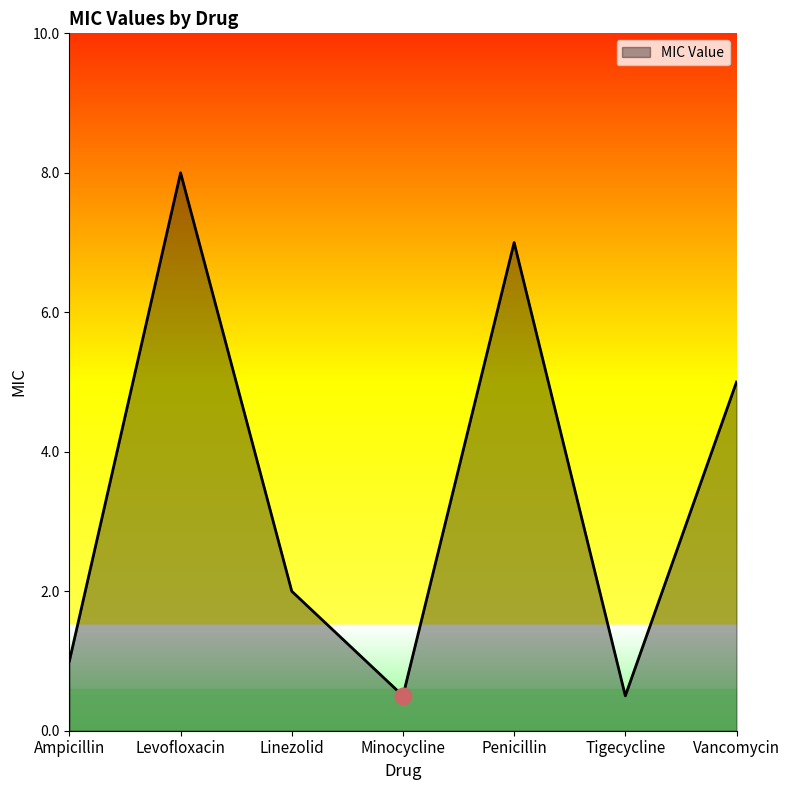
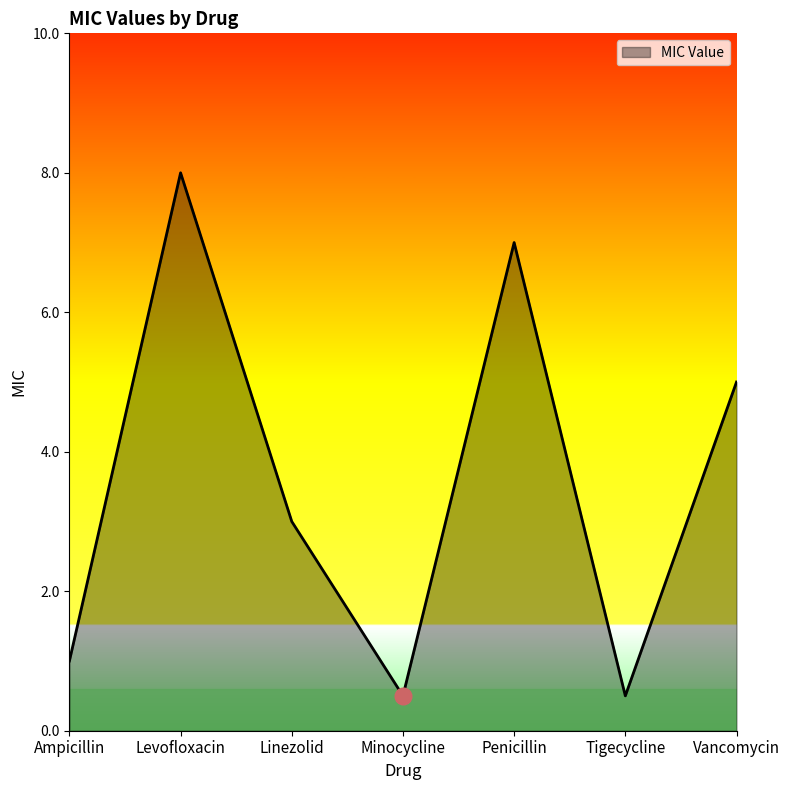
MIC Value, Linezolid: 2 -> 3
